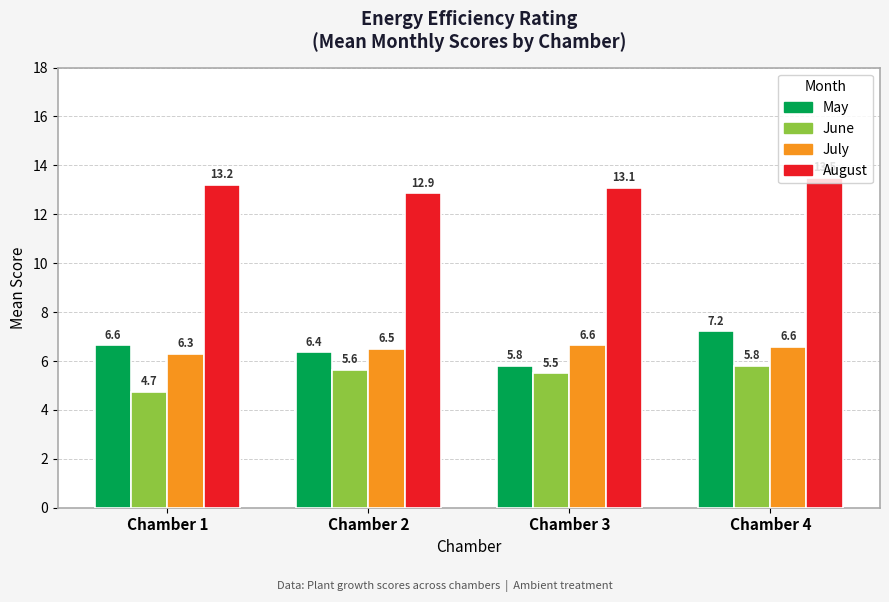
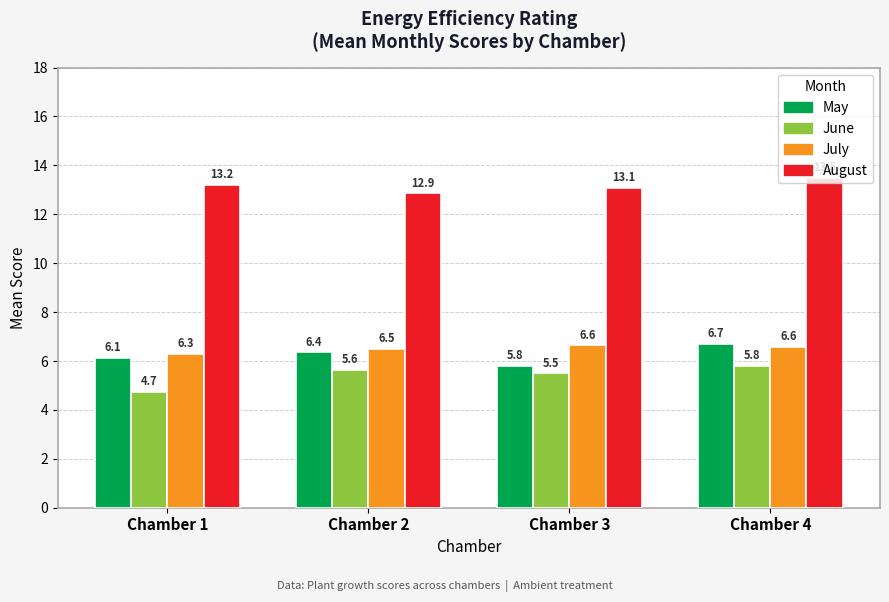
May, Chamber 1: 6.6 -> 6.1
May, Chamber 4: 7.2 -> 6.7
